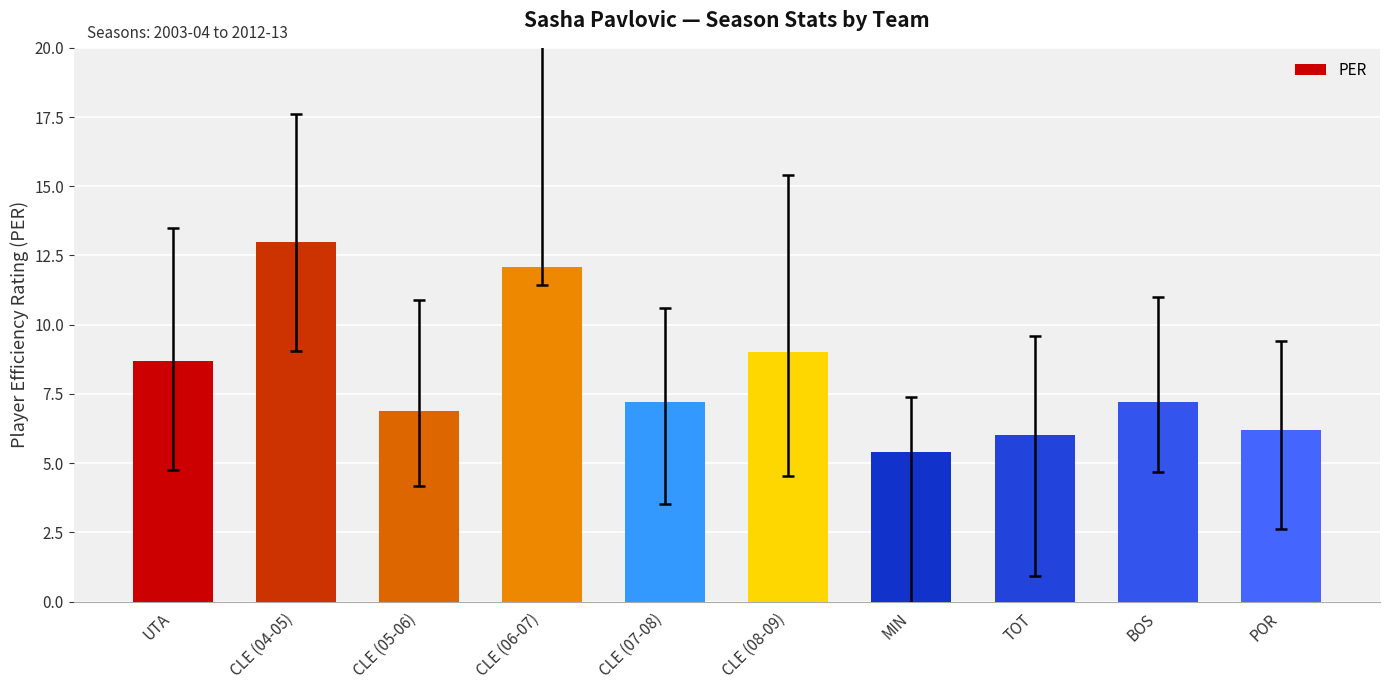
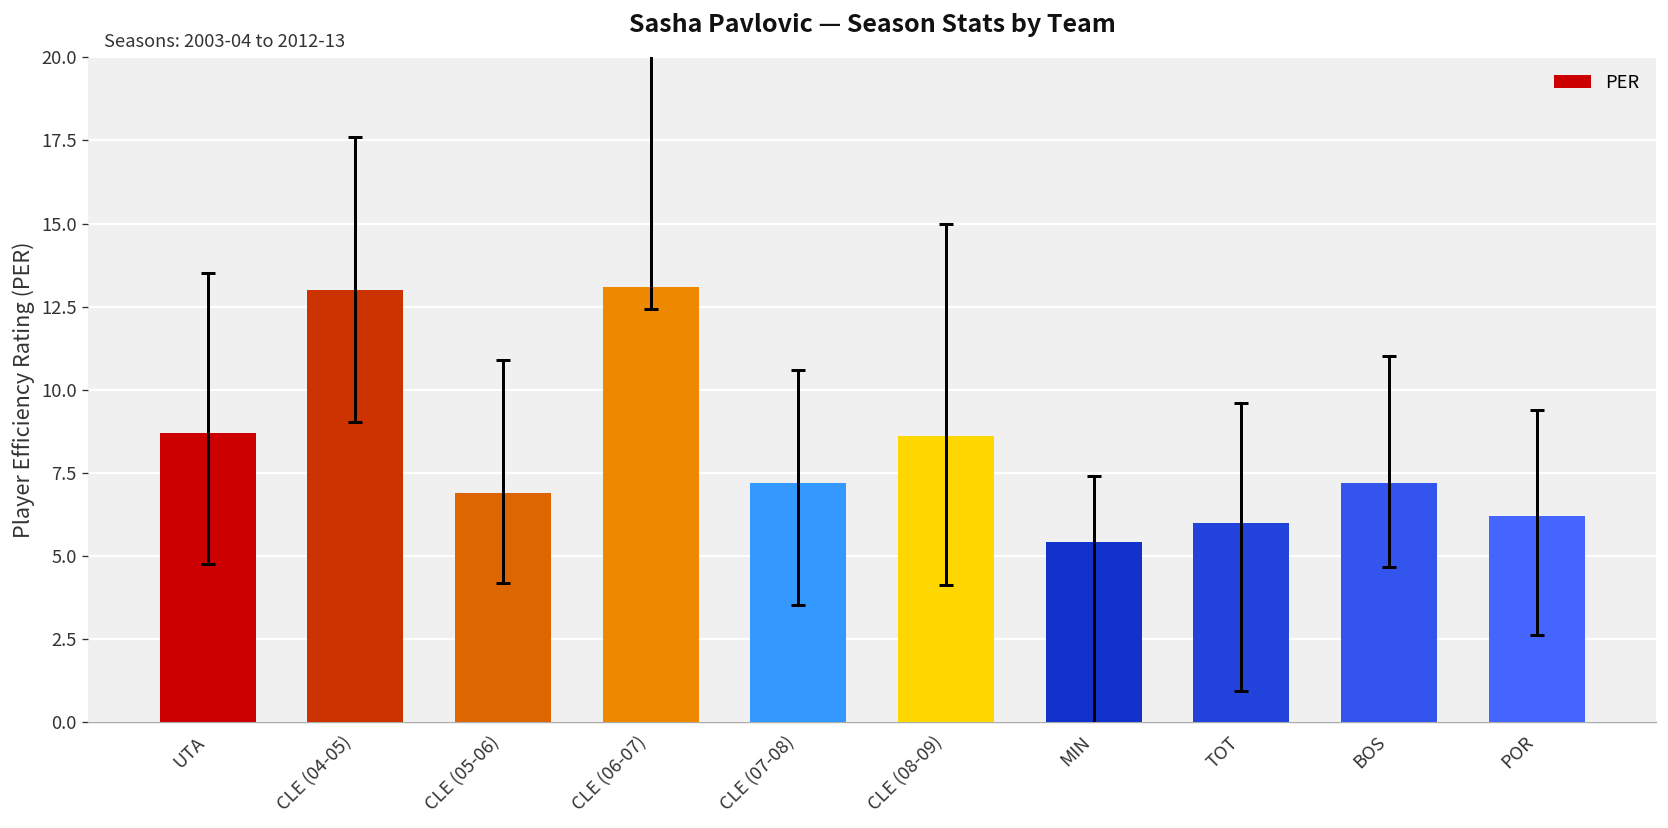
PER, CLE (06-07): 12.1 -> 13.1
PER, CLE (08-09): 9.0 -> 8.6
